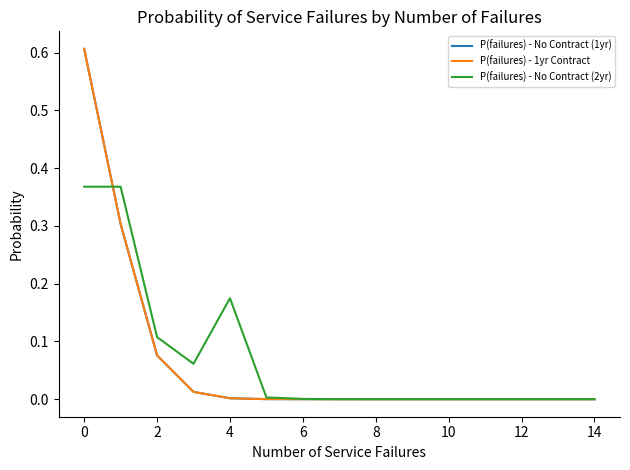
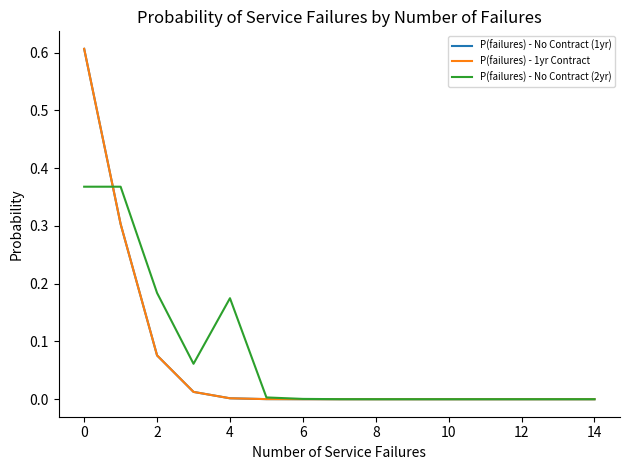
P(failures) - No Contract (2yr), 2: 0.11 -> 0.18
